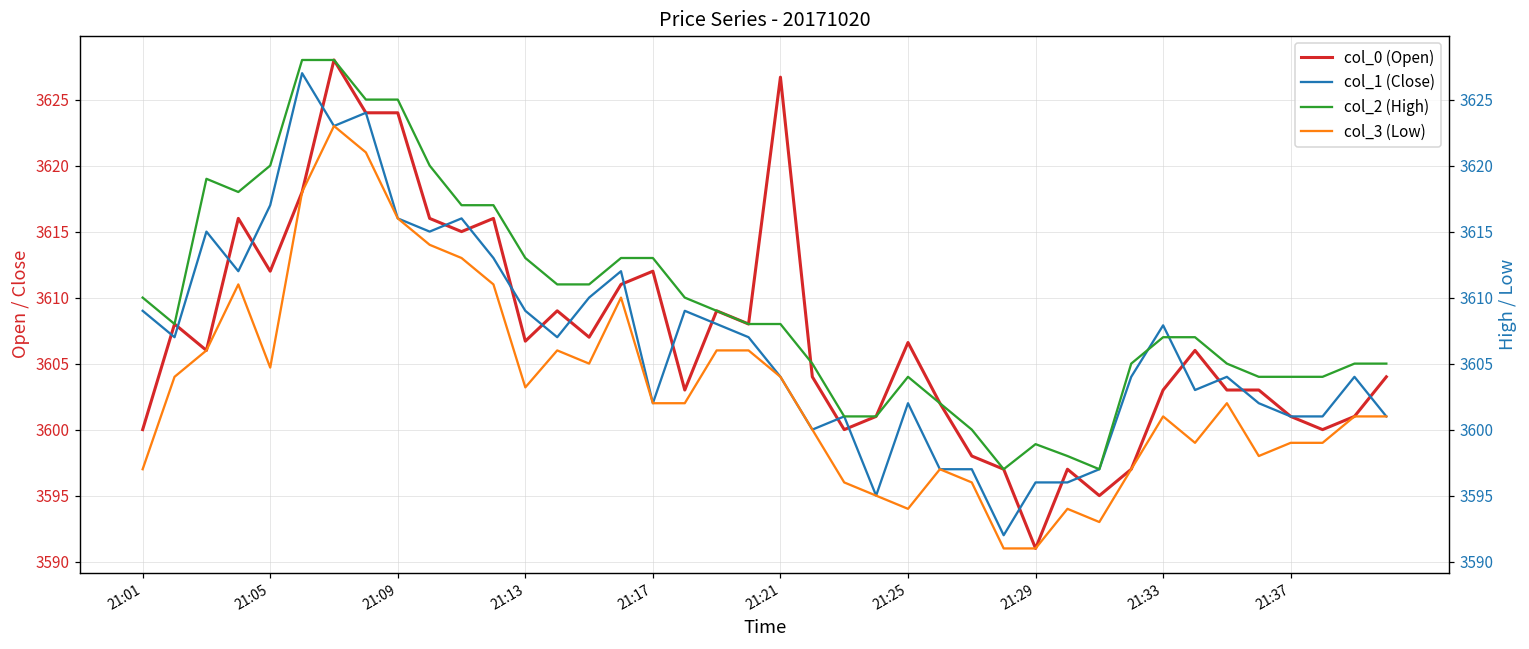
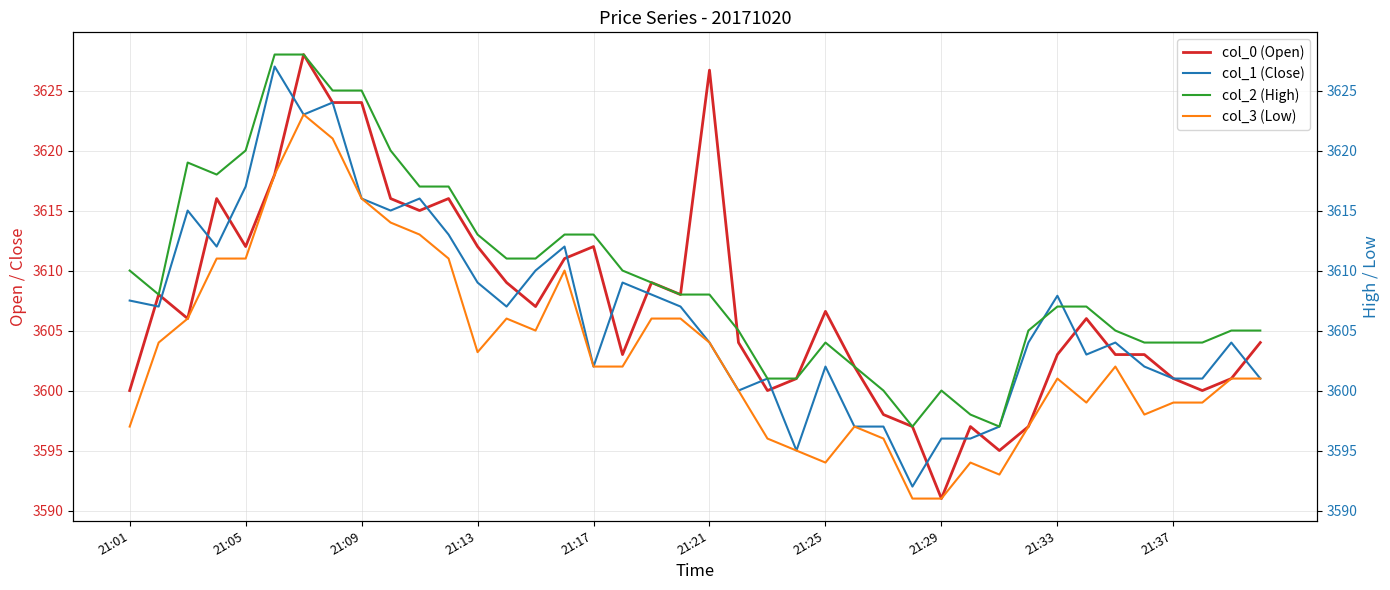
col_0 (Open), 21:13: 3606.7 -> 3612.0
col_1 (Close), 21:01: 3609.0 -> 3607.5
col_3 (Low), 21:05: 3604.7 -> 3611.0
col_2 (High), 21:29: 3598.9 -> 3600.0
